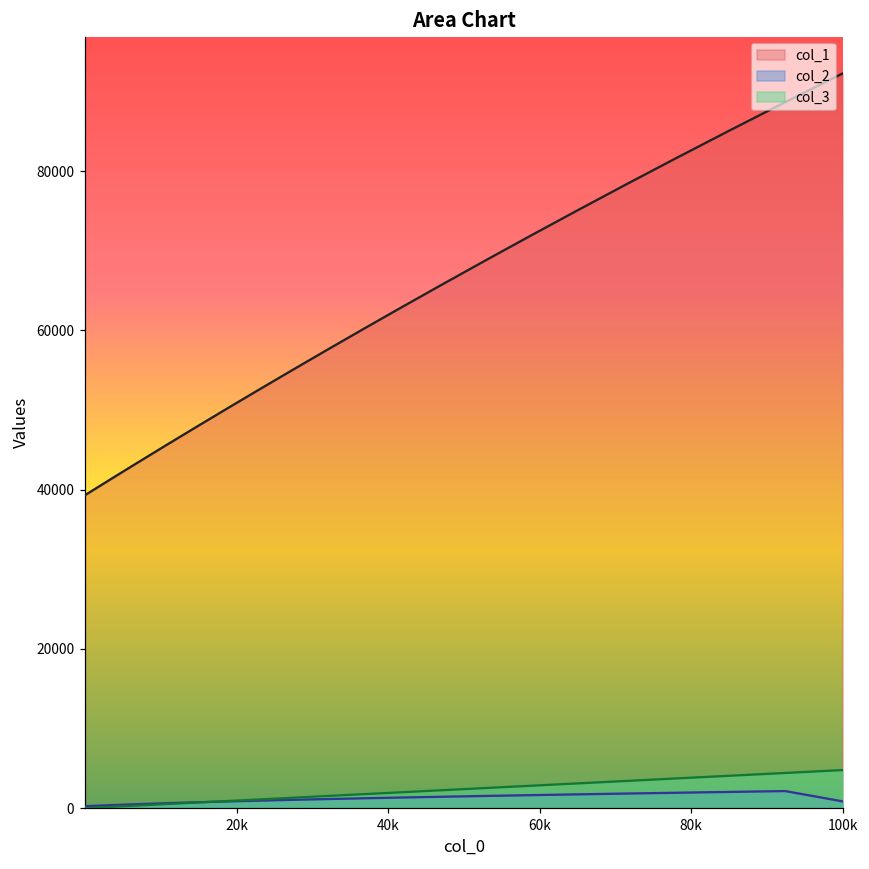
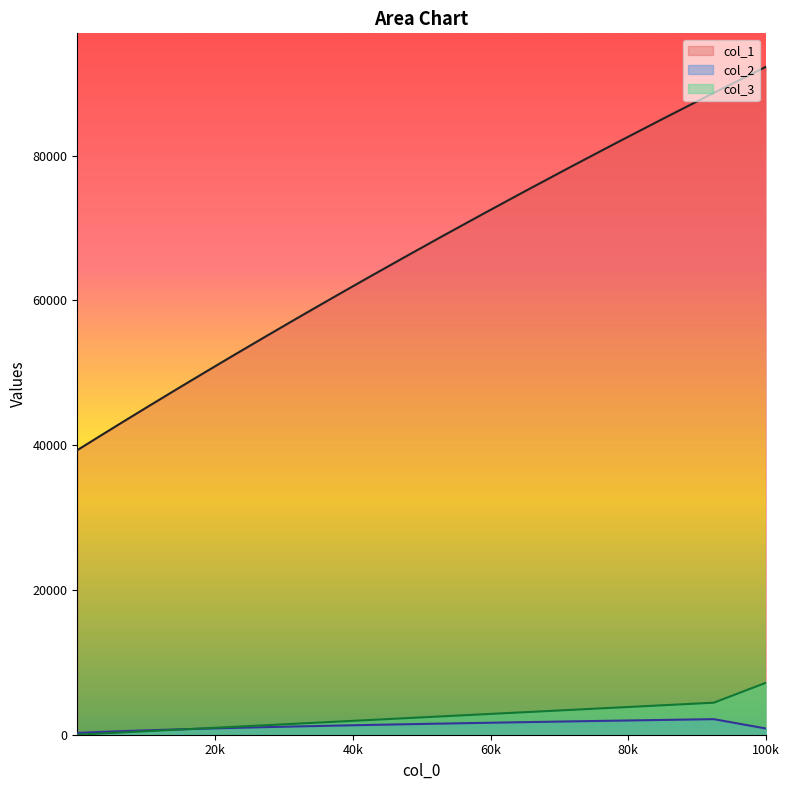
col_3, 100k: 5000 -> 7000
